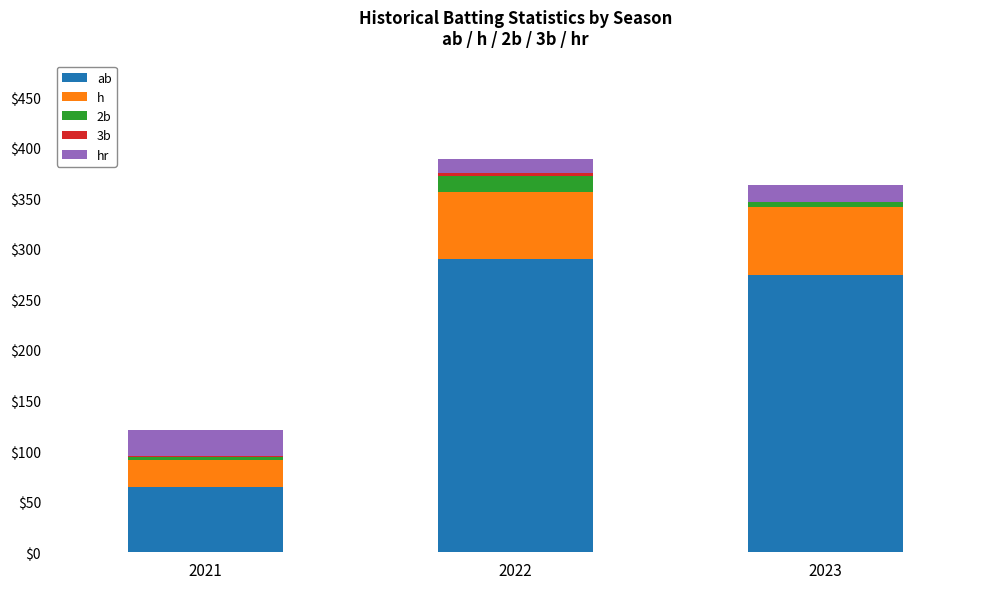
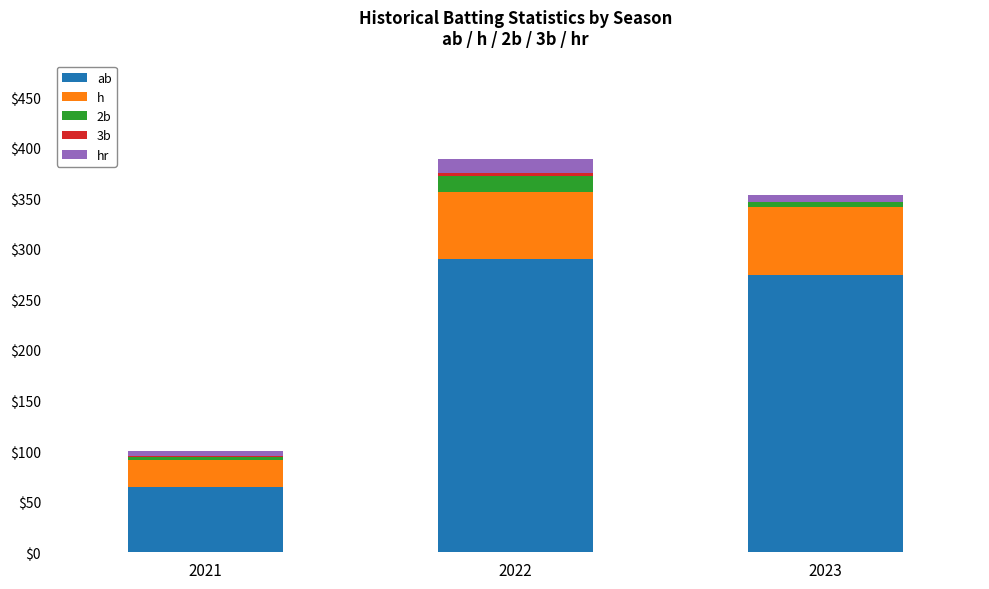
hr, 2021: $26 -> $5
hr, 2023: $17 -> $7
